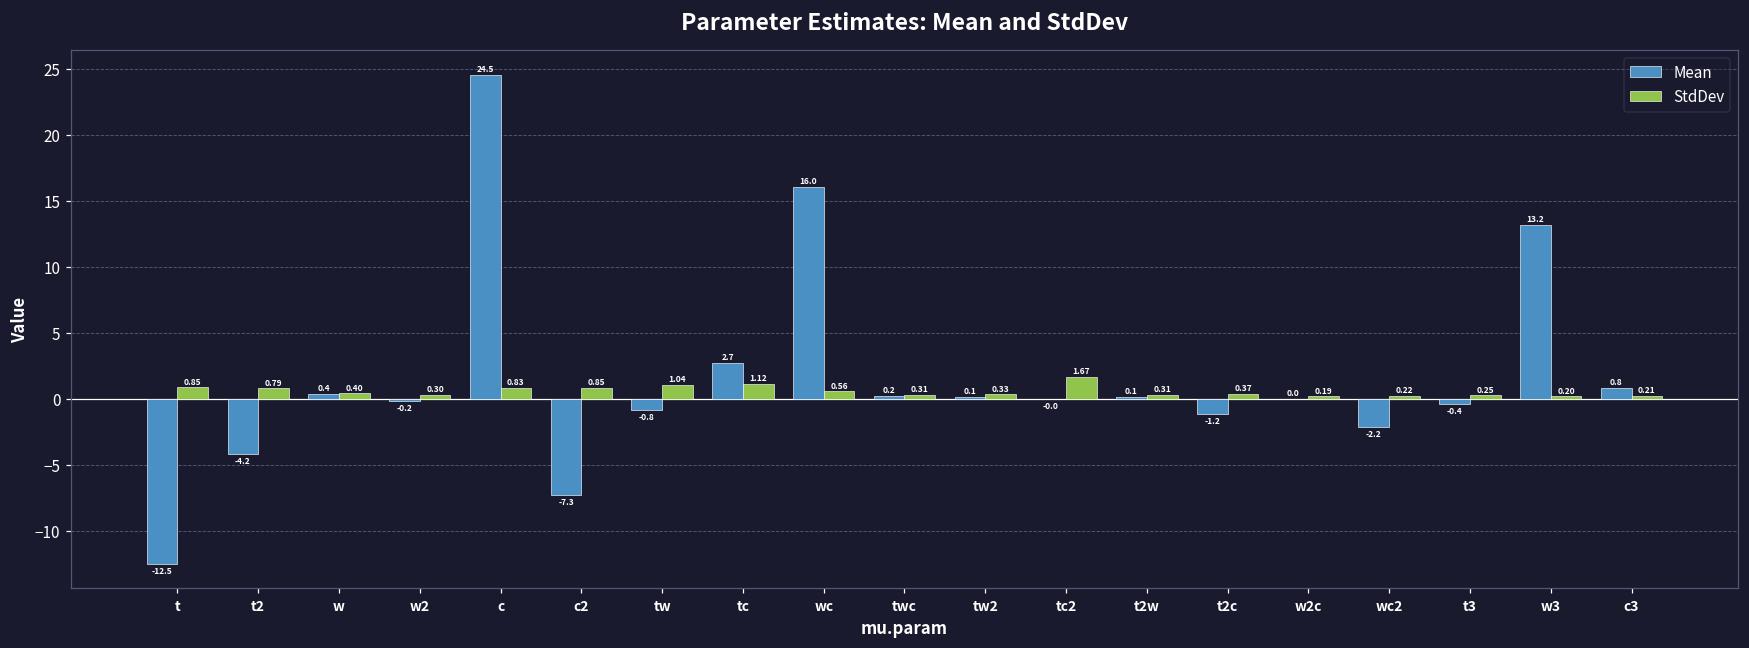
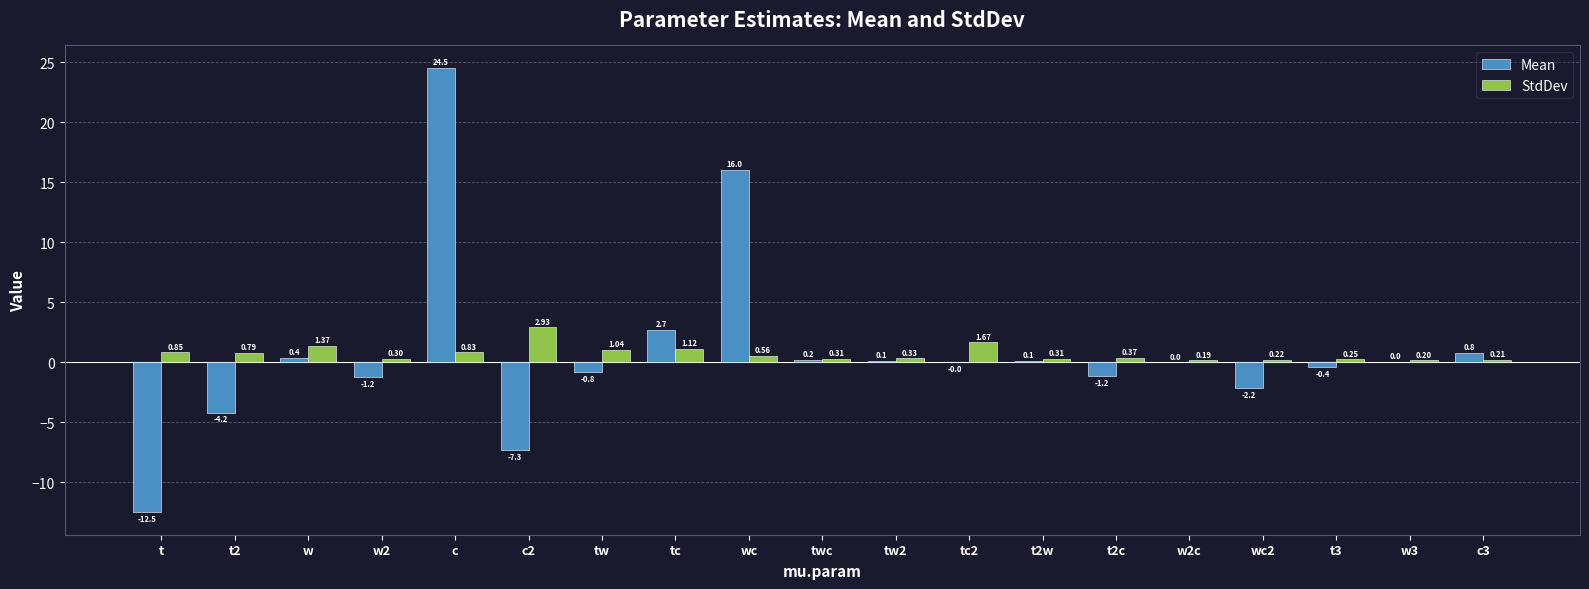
StdDev, w: 0.40 -> 1.37
Mean, w2: -0.2 -> -1.2
StdDev, c2: 0.85 -> 2.93
Mean, w3: 13.2 -> 0.0
